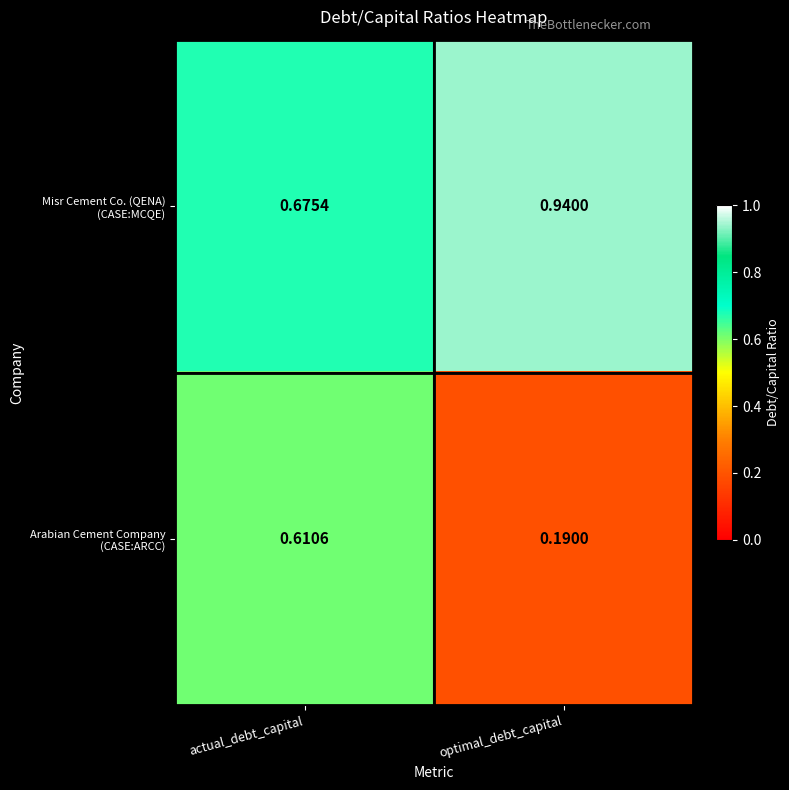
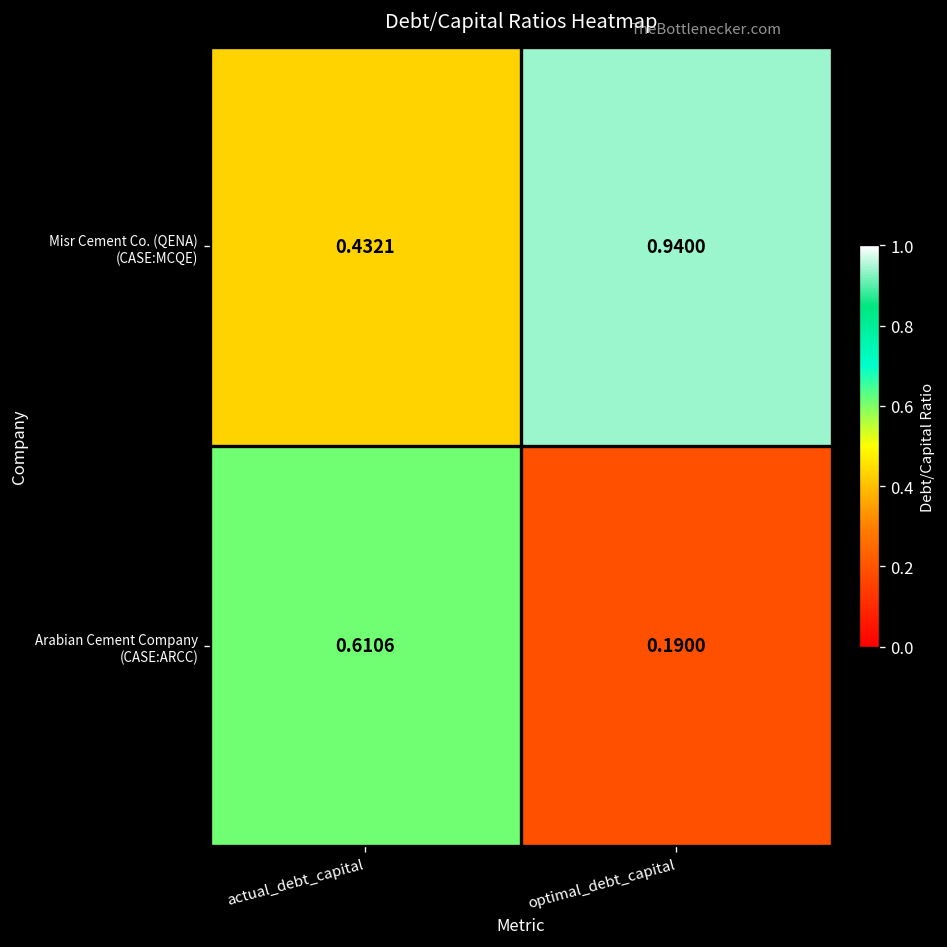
Misr Cement Co. (QENA) (CASE:MCQE), actual_debt_capital: 0.6754 -> 0.4321
